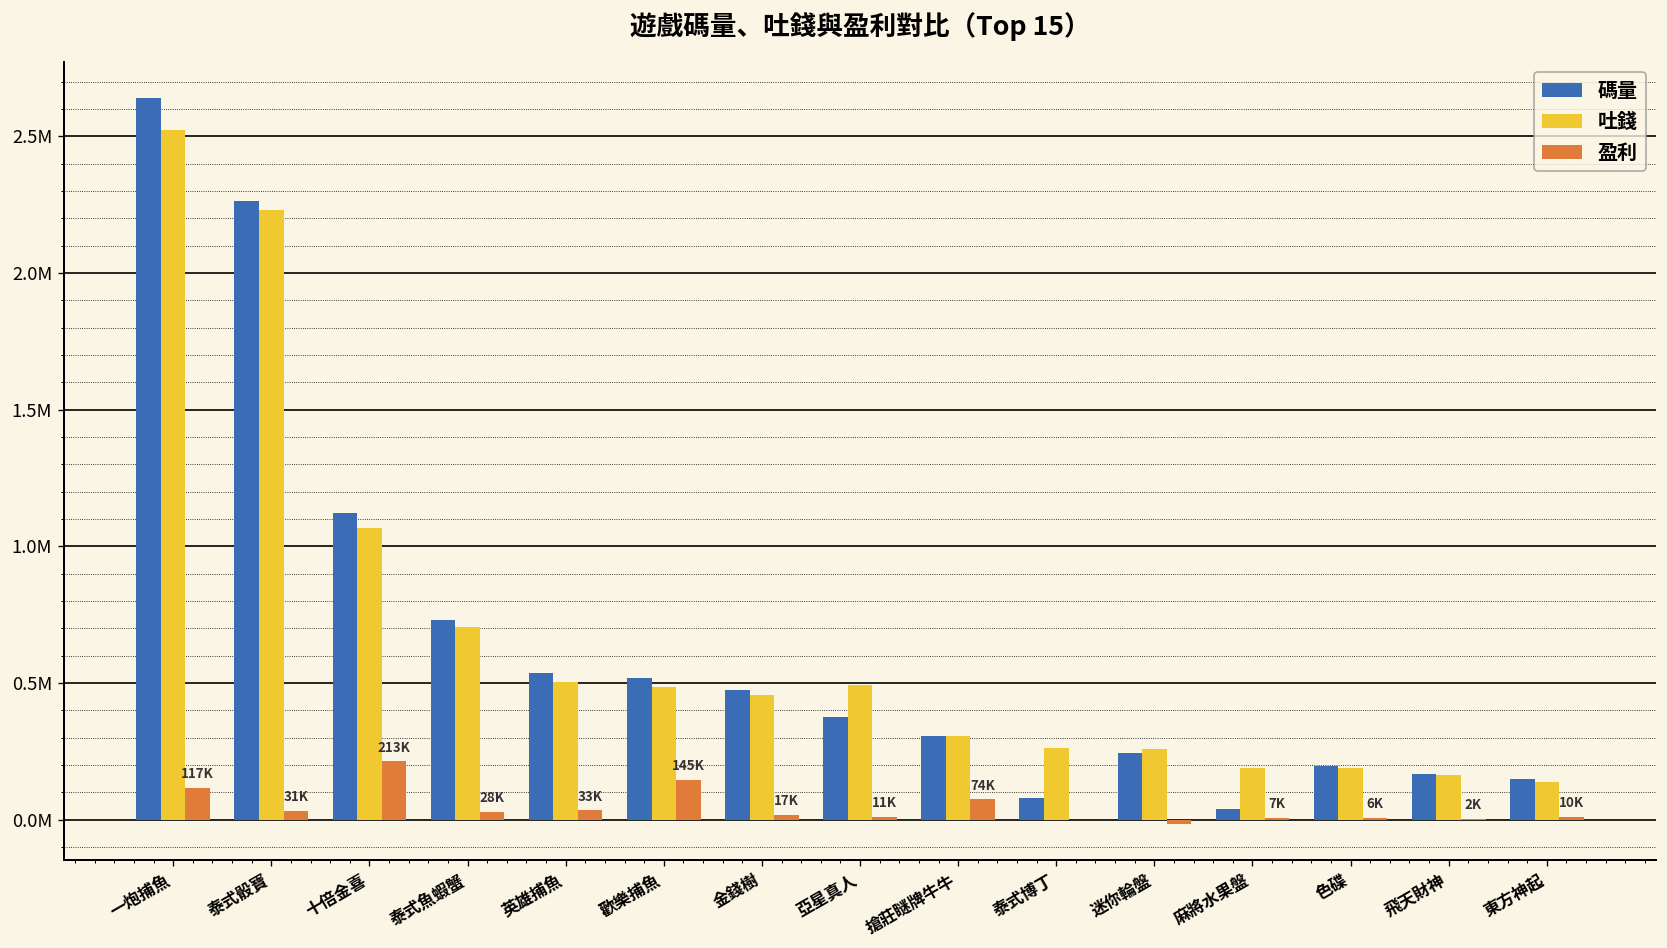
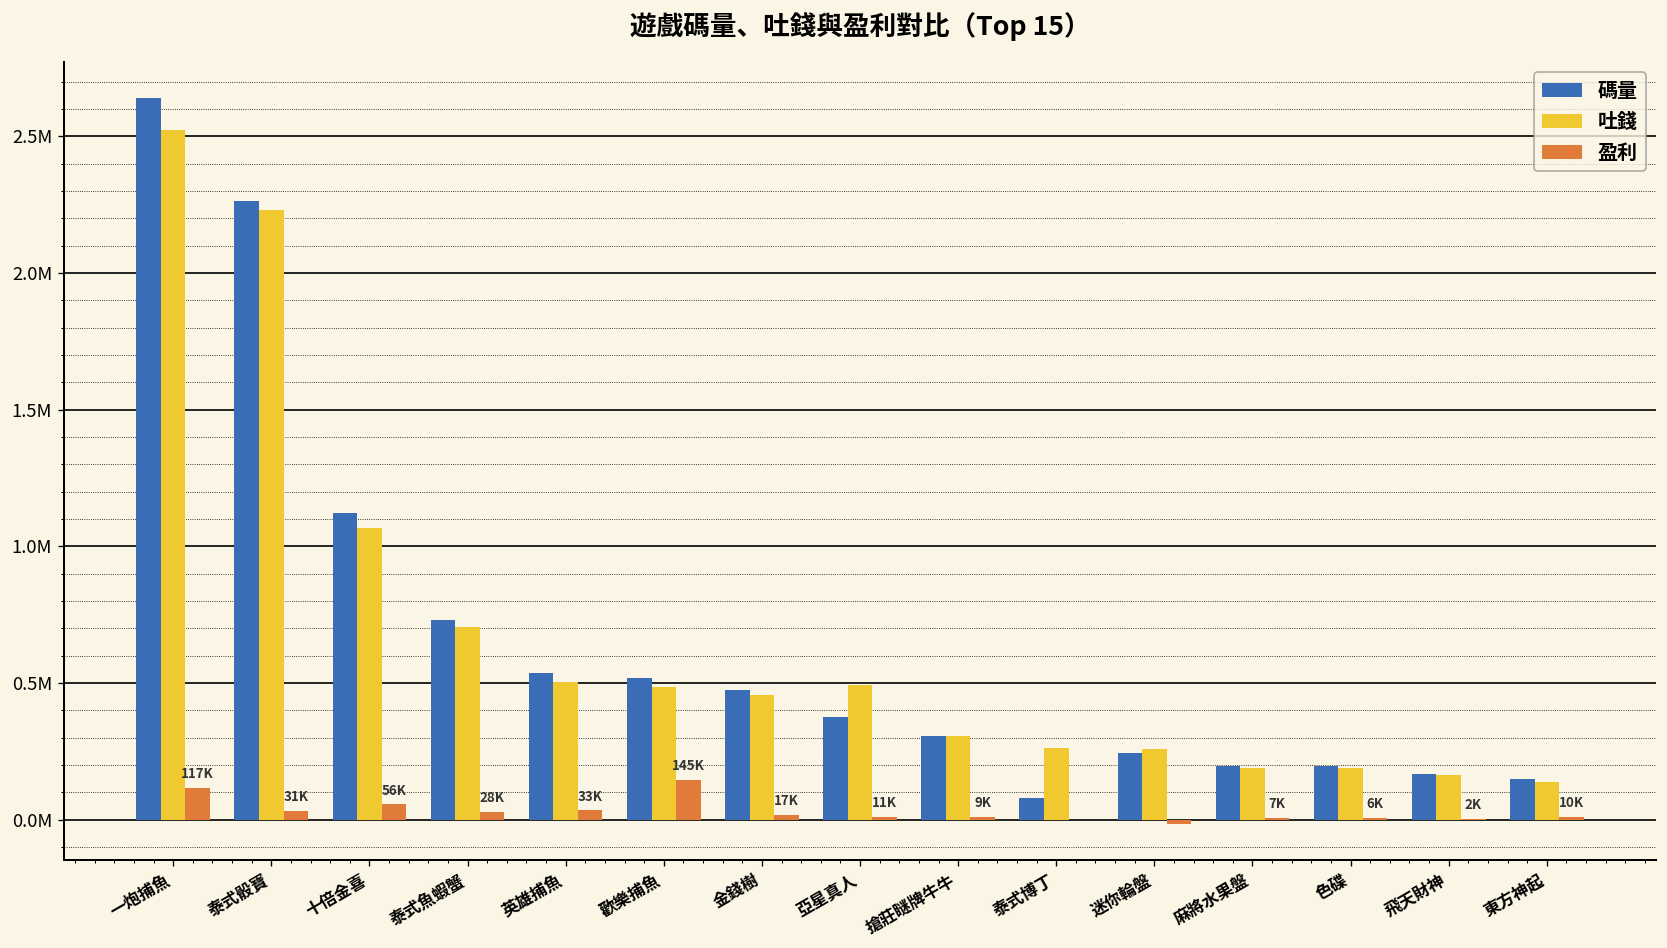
盈利, 十倍金喜: 213K -> 56K
盈利, 搶莊瞇牌牛牛: 74K -> 9K
碼量, 麻將水果盤: 40000 -> 200000
